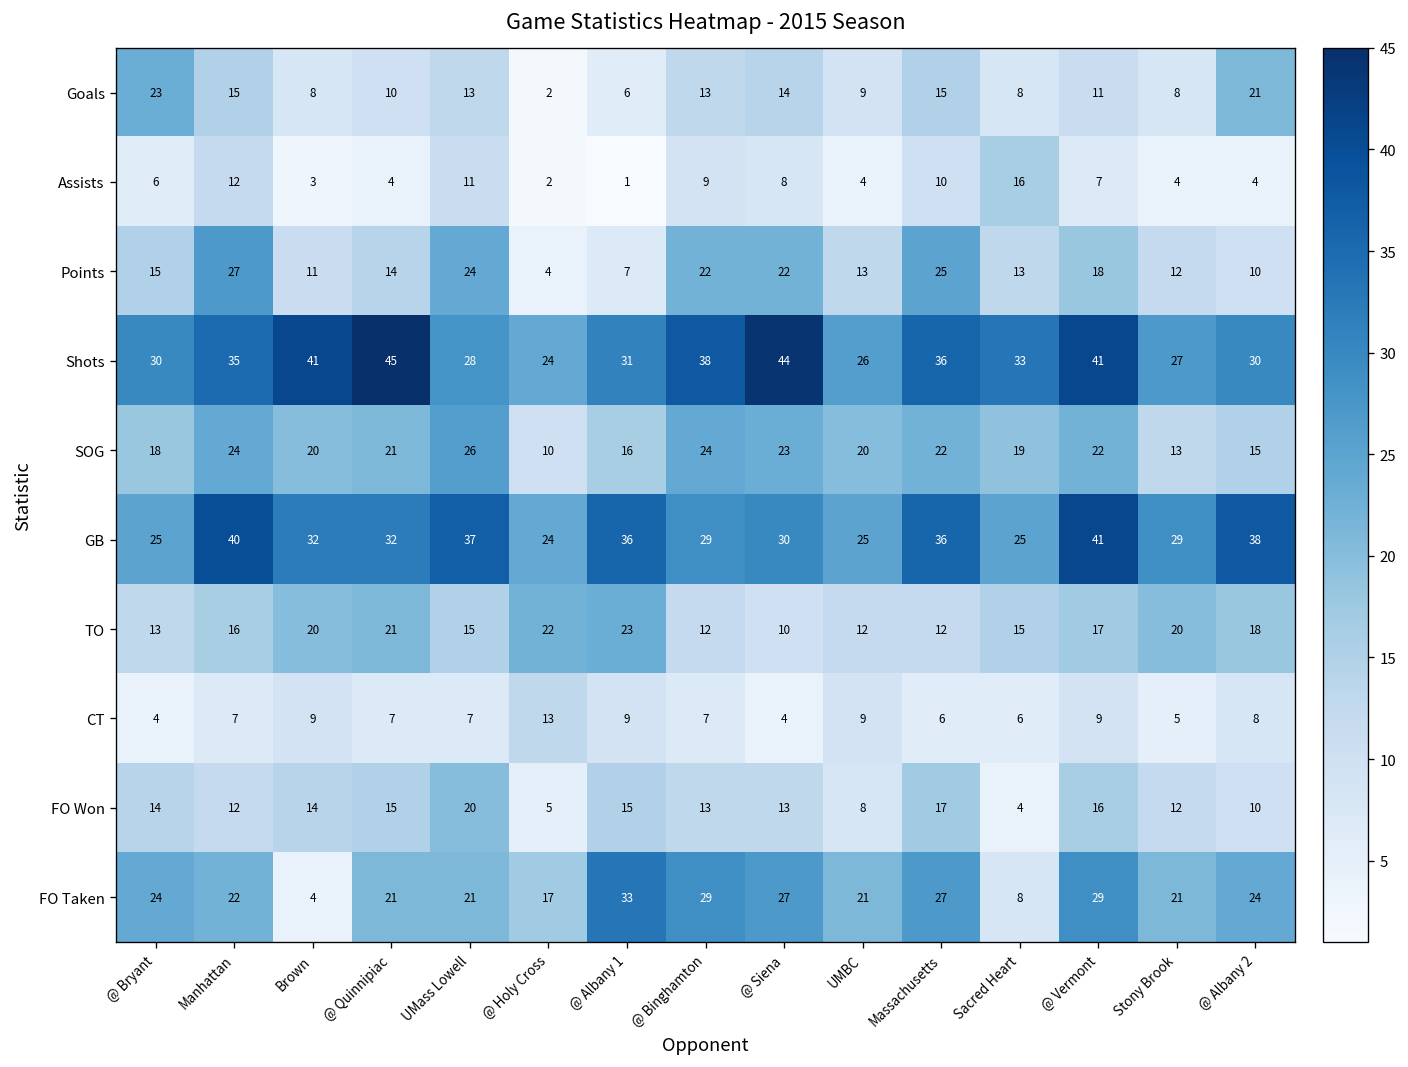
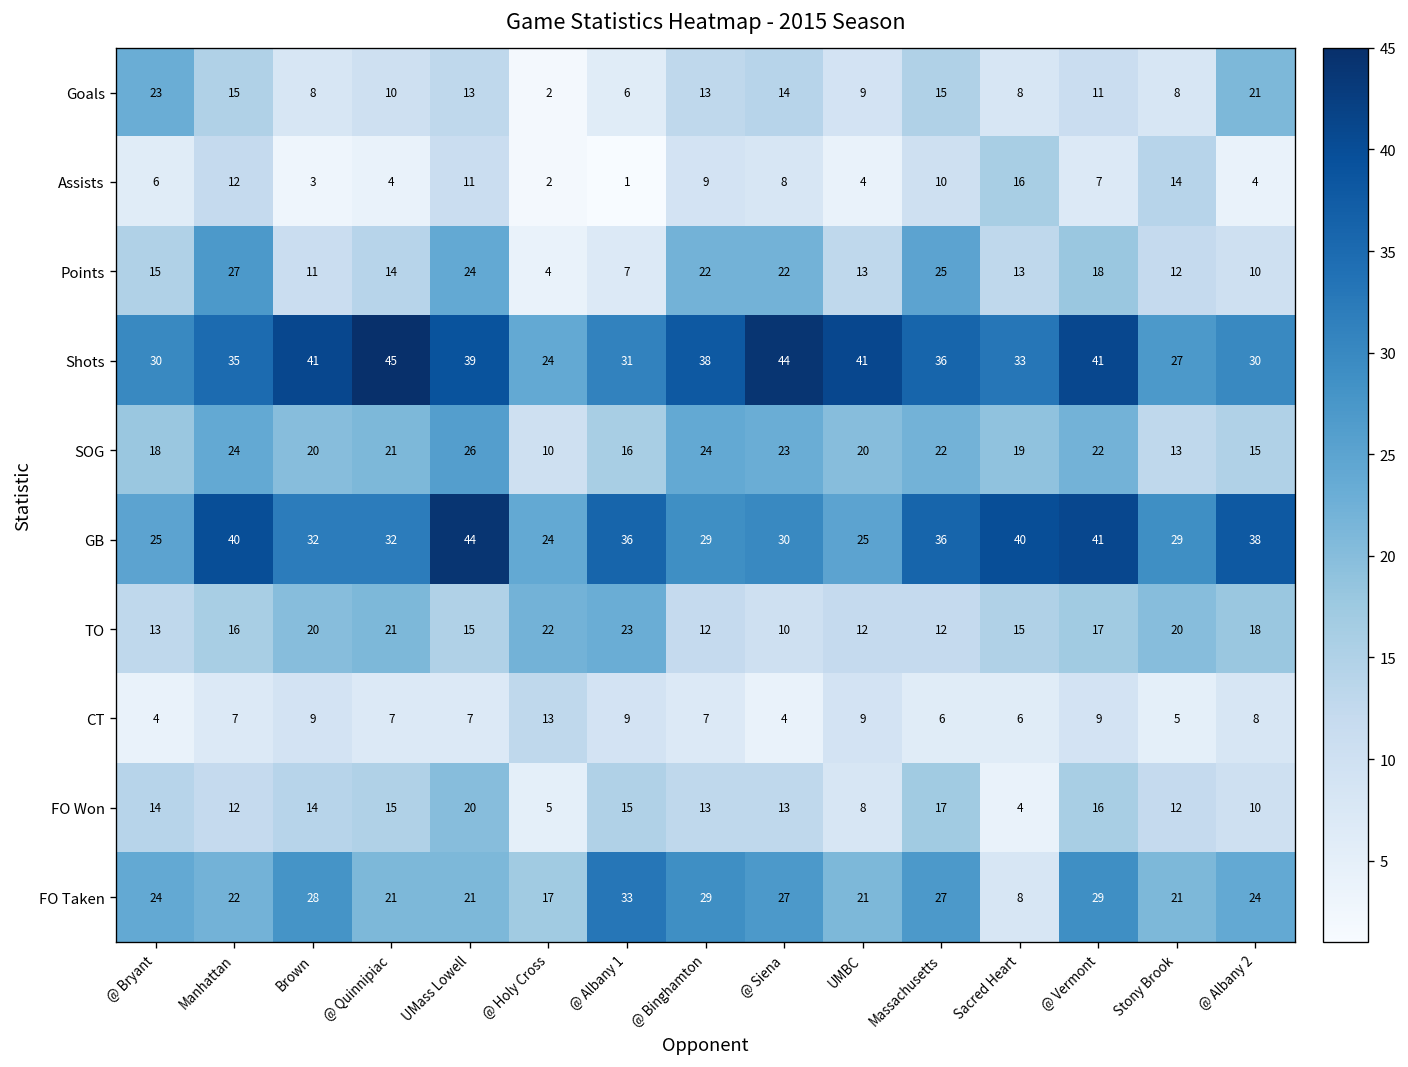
Assists, Stony Brook: 4 -> 14
Shots, UMass Lowell: 28 -> 39
Shots, UMBC: 26 -> 41
GB, UMass Lowell: 37 -> 44
GB, Sacred Heart: 25 -> 40
FO Taken, Brown: 4 -> 28
